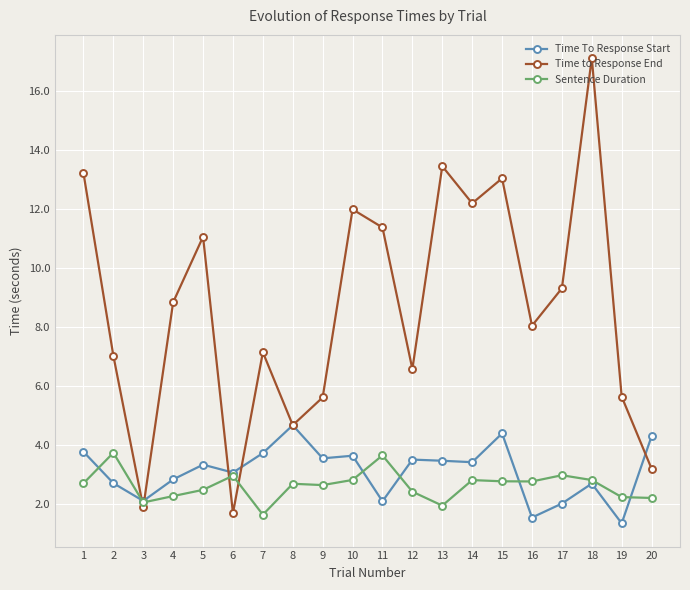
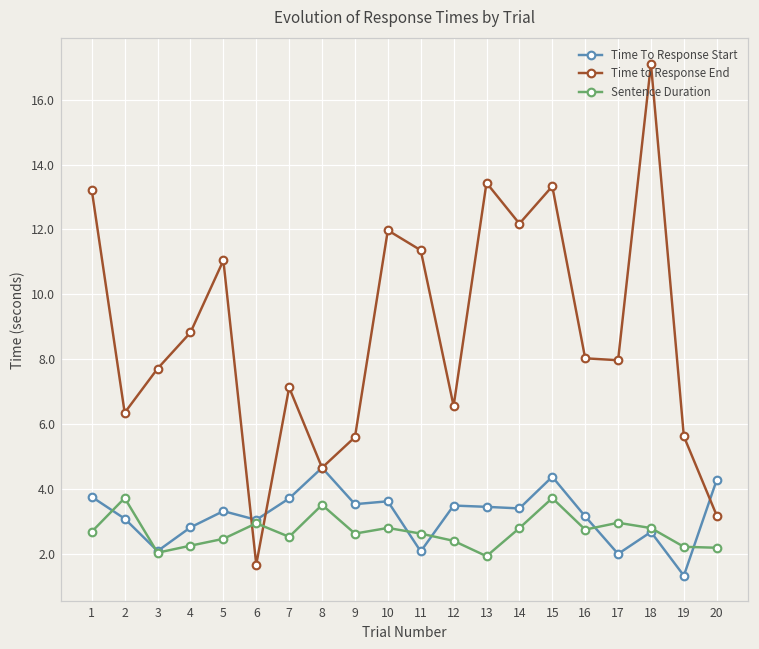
Time To Response Start, 2: 2.7 -> 3.1
Time to Response End, 2: 7.0 -> 6.4
Time to Response End, 3: 1.9 -> 7.7
Sentence Duration, 7: 1.6 -> 2.5
Sentence Duration, 8: 2.7 -> 3.5
Sentence Duration, 11: 3.6 -> 2.6
Time to Response End, 15: 13.0 -> 13.3
Sentence Duration, 15: 2.8 -> 3.7
Time To Response Start, 16: 1.5 -> 3.2
Time to Response End, 17: 9.3 -> 8.0
